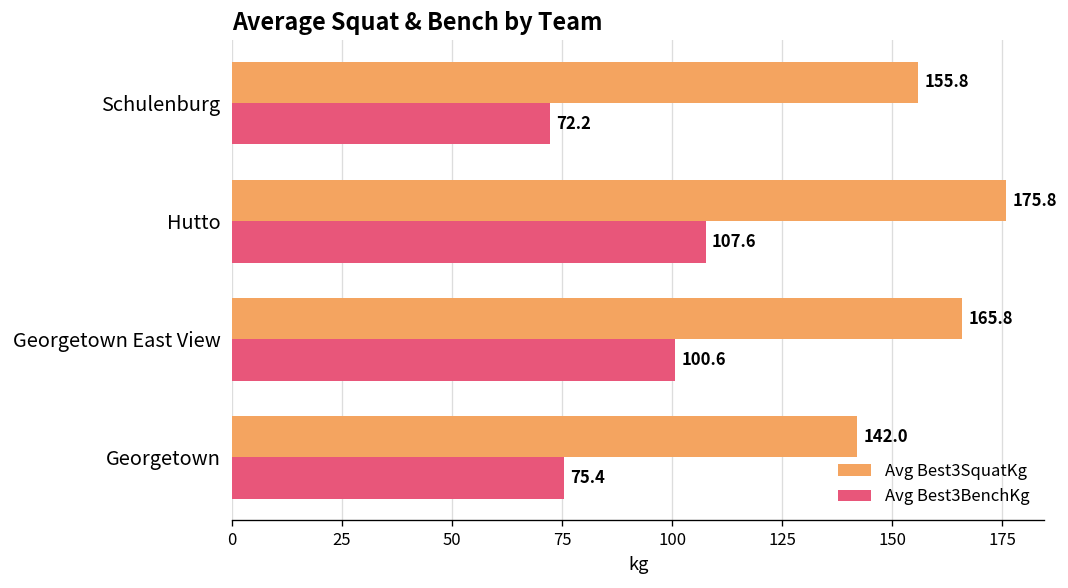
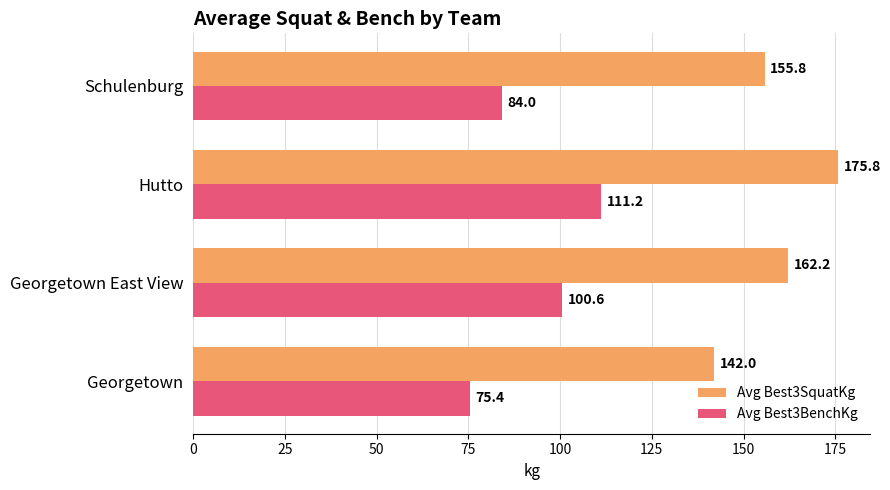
Avg Best3BenchKg, Schulenburg: 72.2 -> 84.0
Avg Best3BenchKg, Hutto: 107.6 -> 111.2
Avg Best3SquatKg, Georgetown East View: 165.8 -> 162.2
